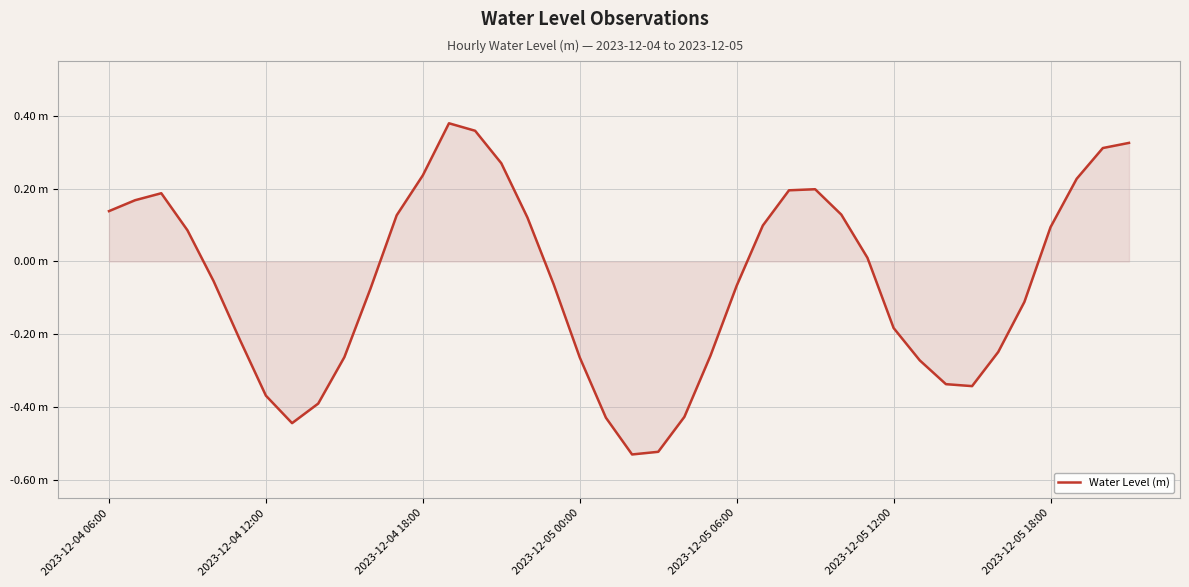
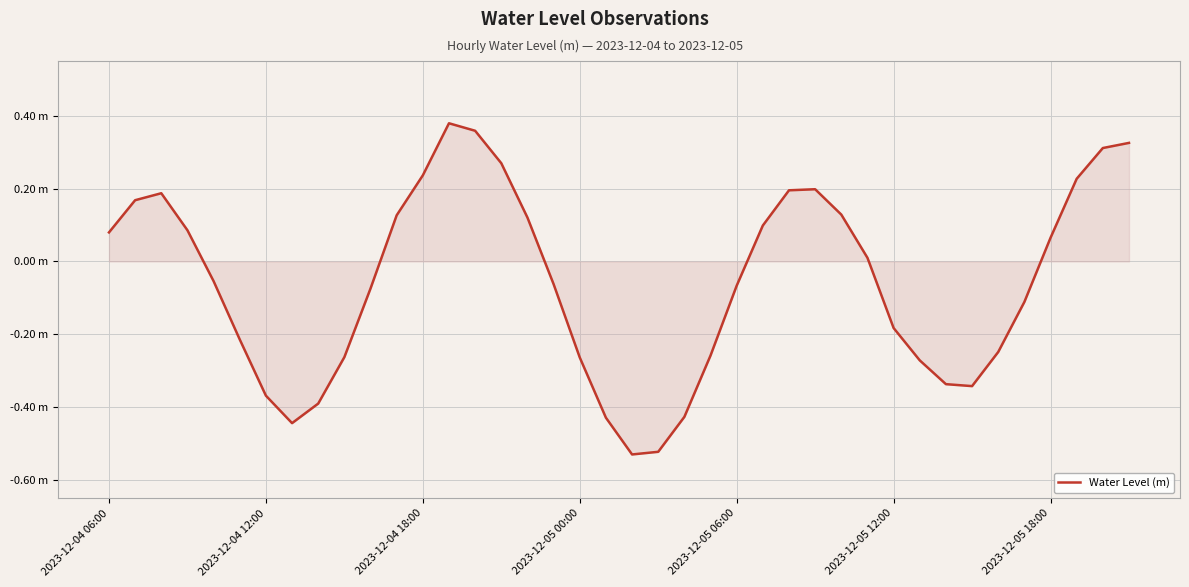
Water Level (m), 2023-12-04 06:00: 0.14 m -> 0.08 m
Water Level (m), 2023-12-05 18:00: 0.09 m -> 0.06 m
